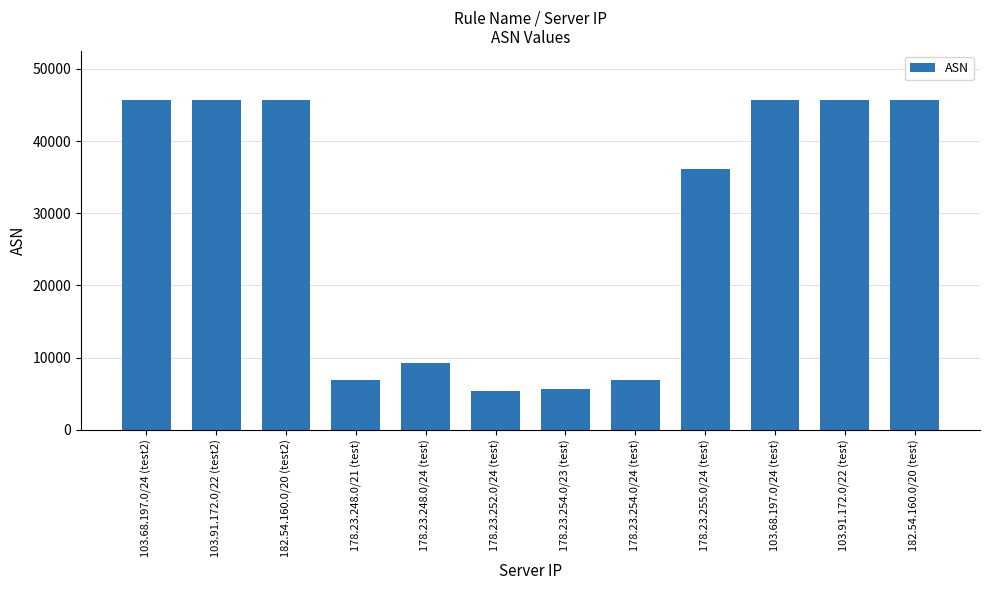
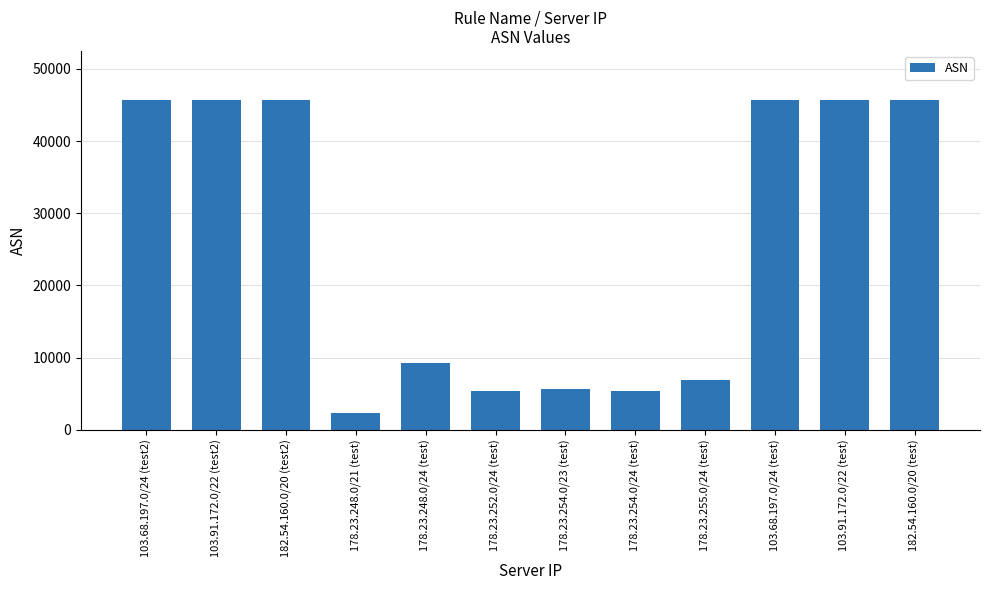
178.23.248.0/21 (test): 7000 -> 2000
178.23.254.0/24 (test): 7000 -> 5000
178.23.255.0/24 (test): 36000 -> 7000
